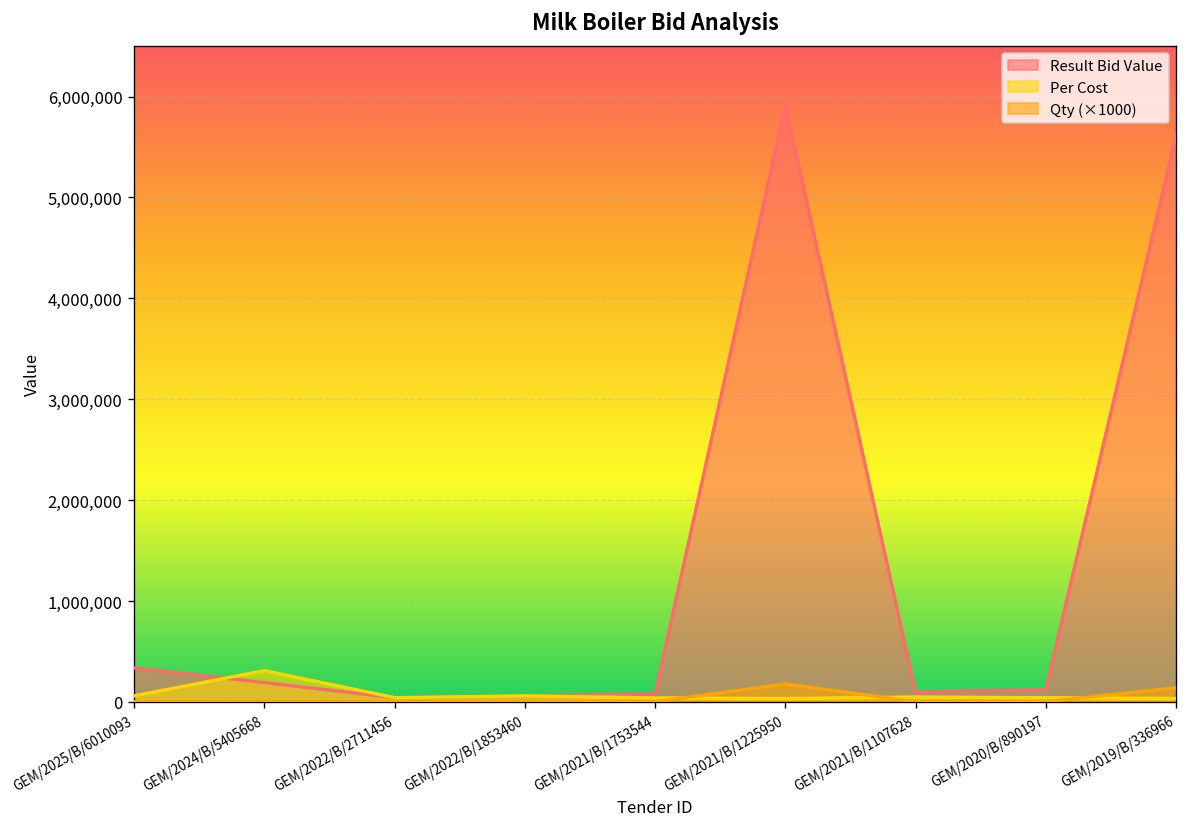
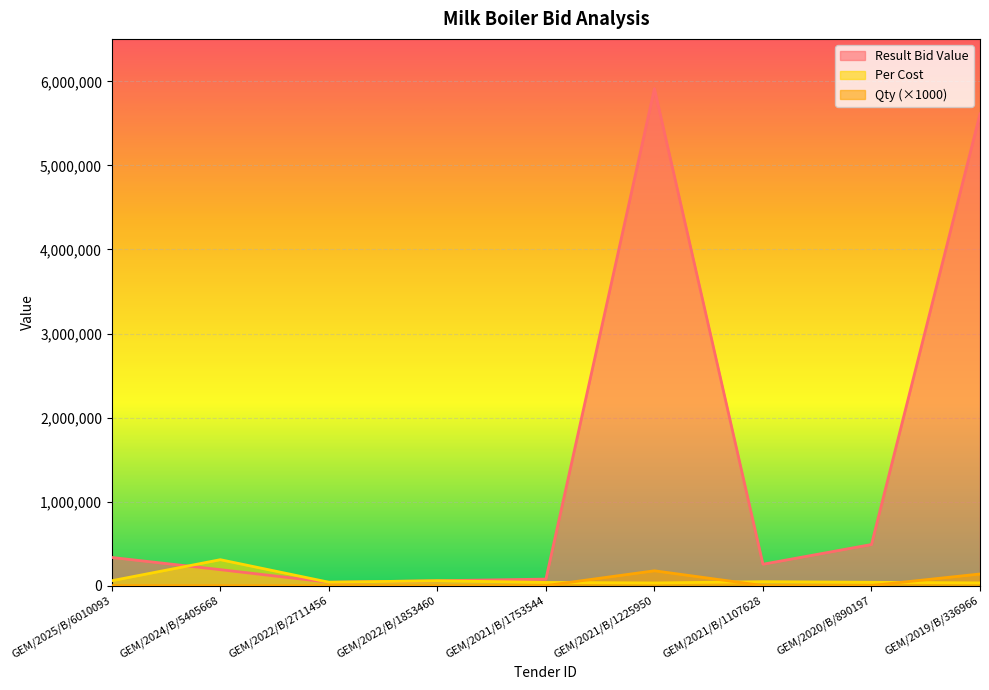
Result Bid Value, GEM/2021/B/1107628: 100,000 -> 300,000
Result Bid Value, GEM/2020/B/890197: 100,000 -> 500,000
